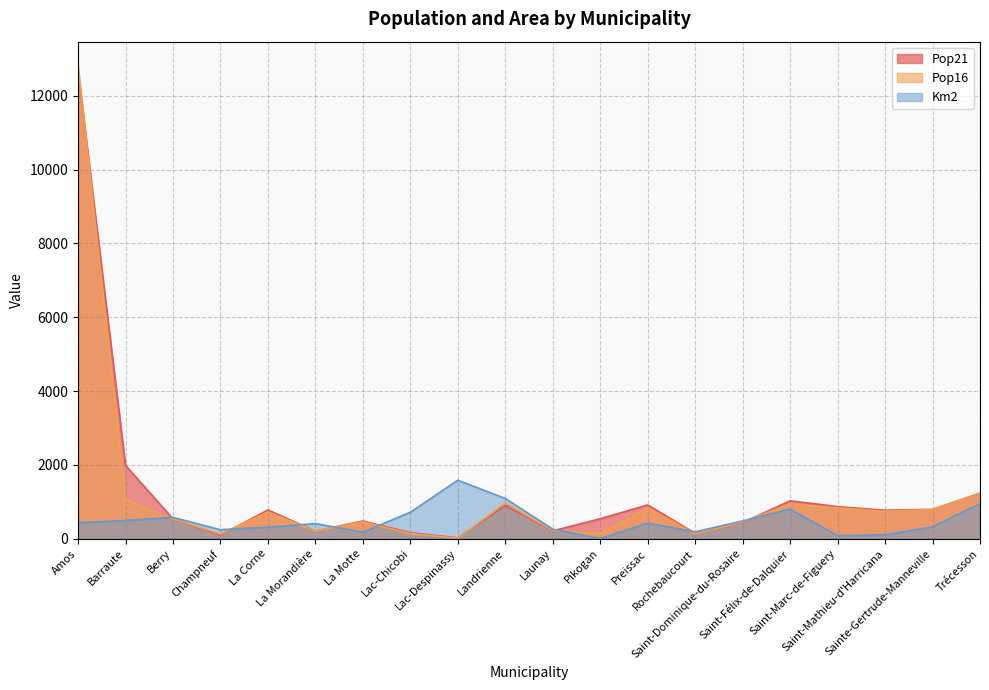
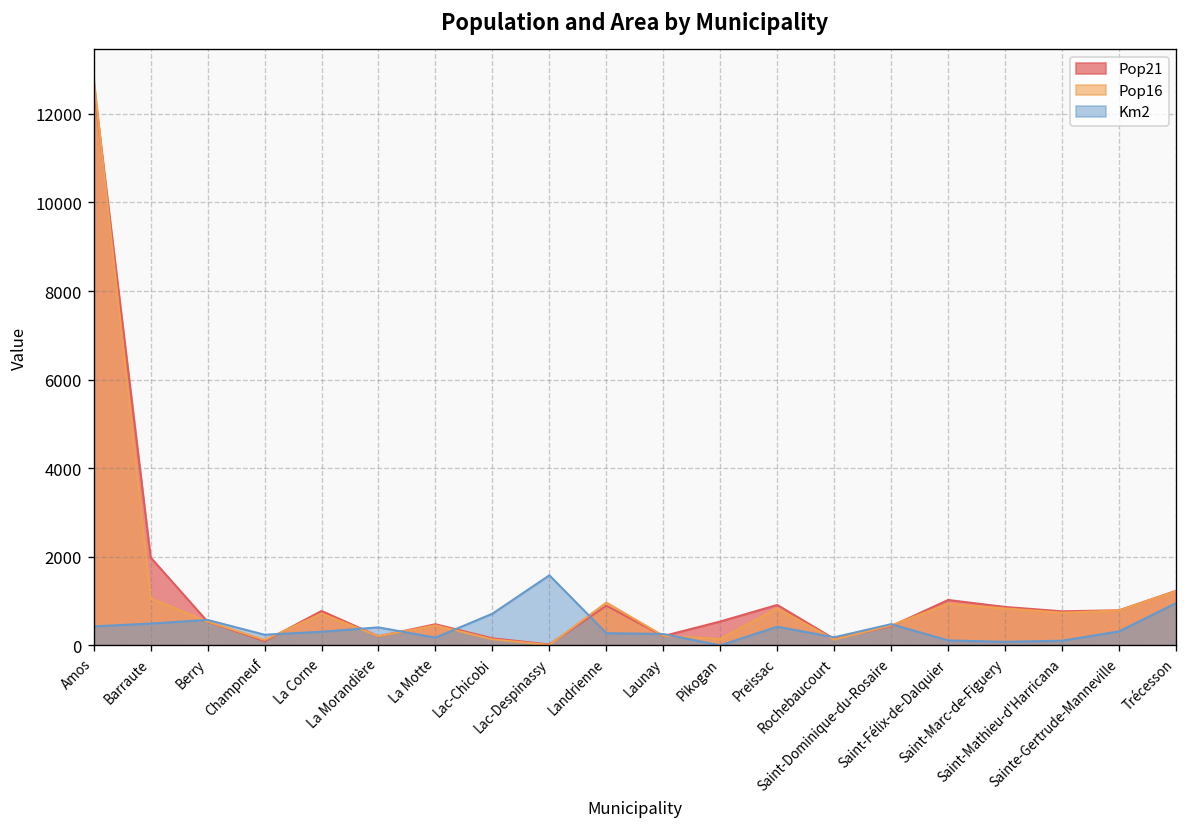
Km2, Landrienne: 1100 -> 300
Km2, Saint-Félix-de-Dalquier: 800 -> 100
